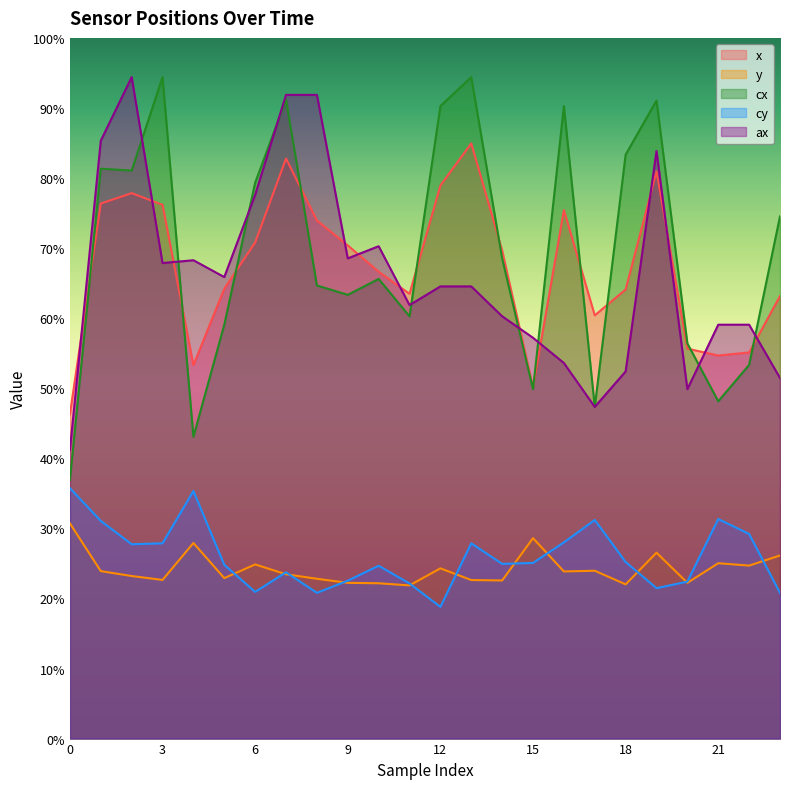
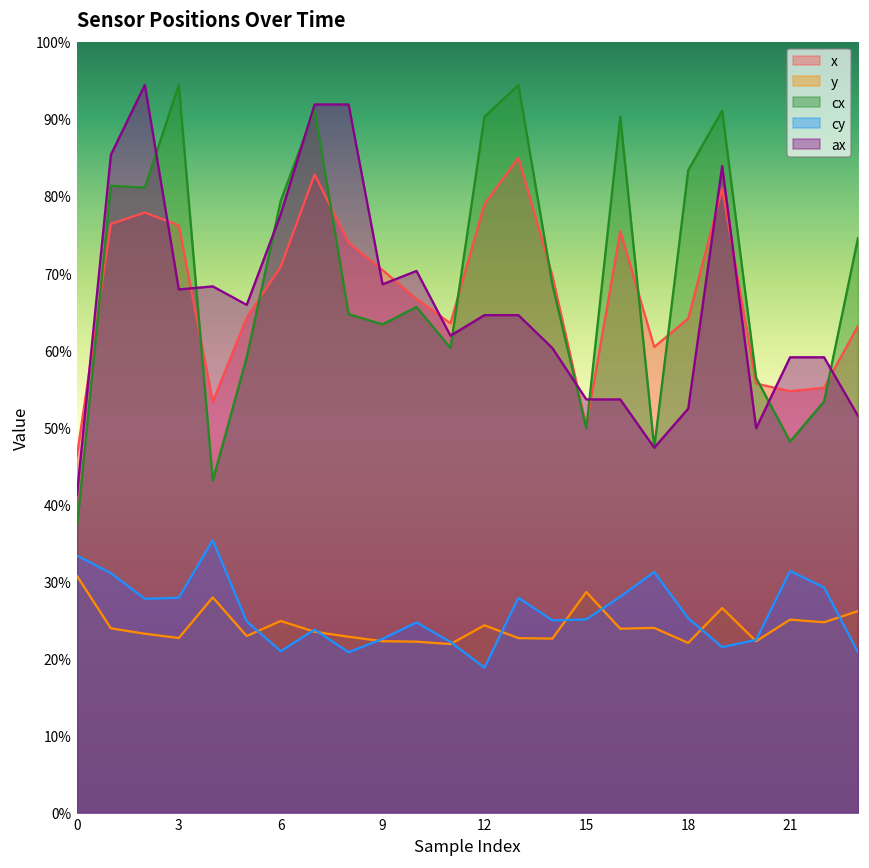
cy, 0: 36% -> 33%
ax, 15: 57% -> 54%
